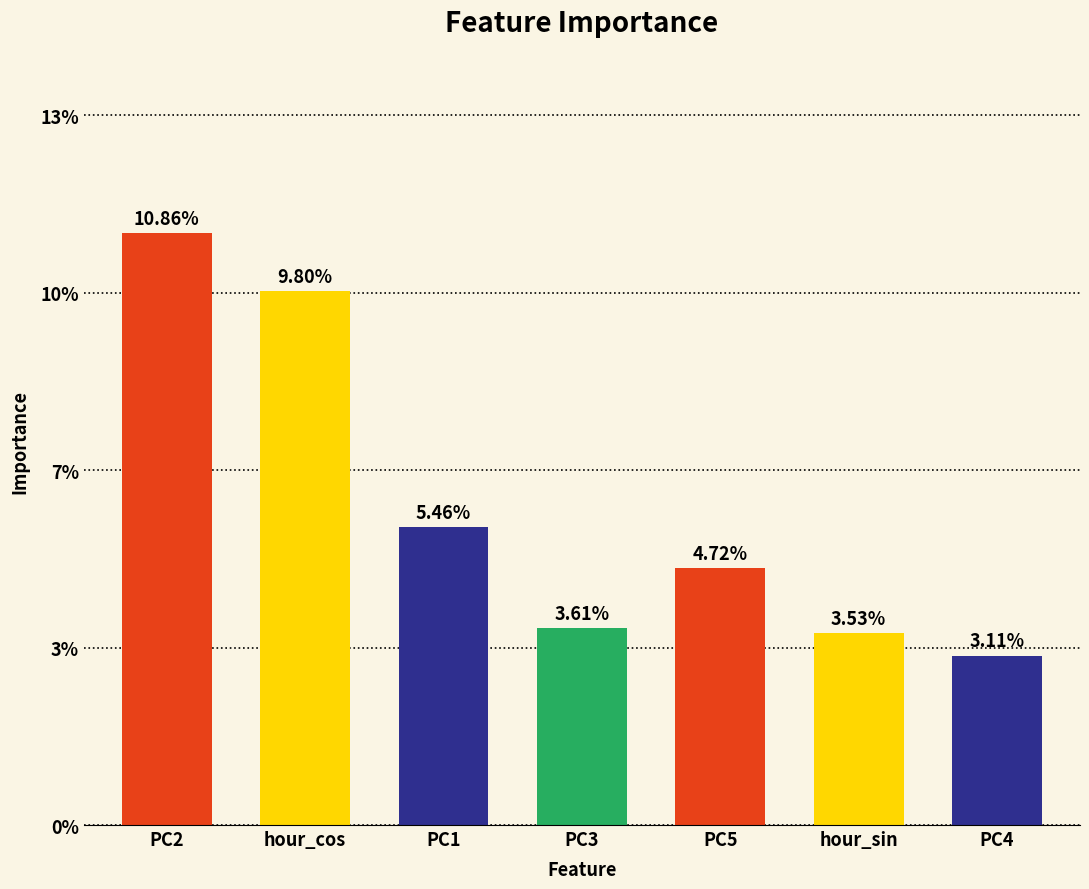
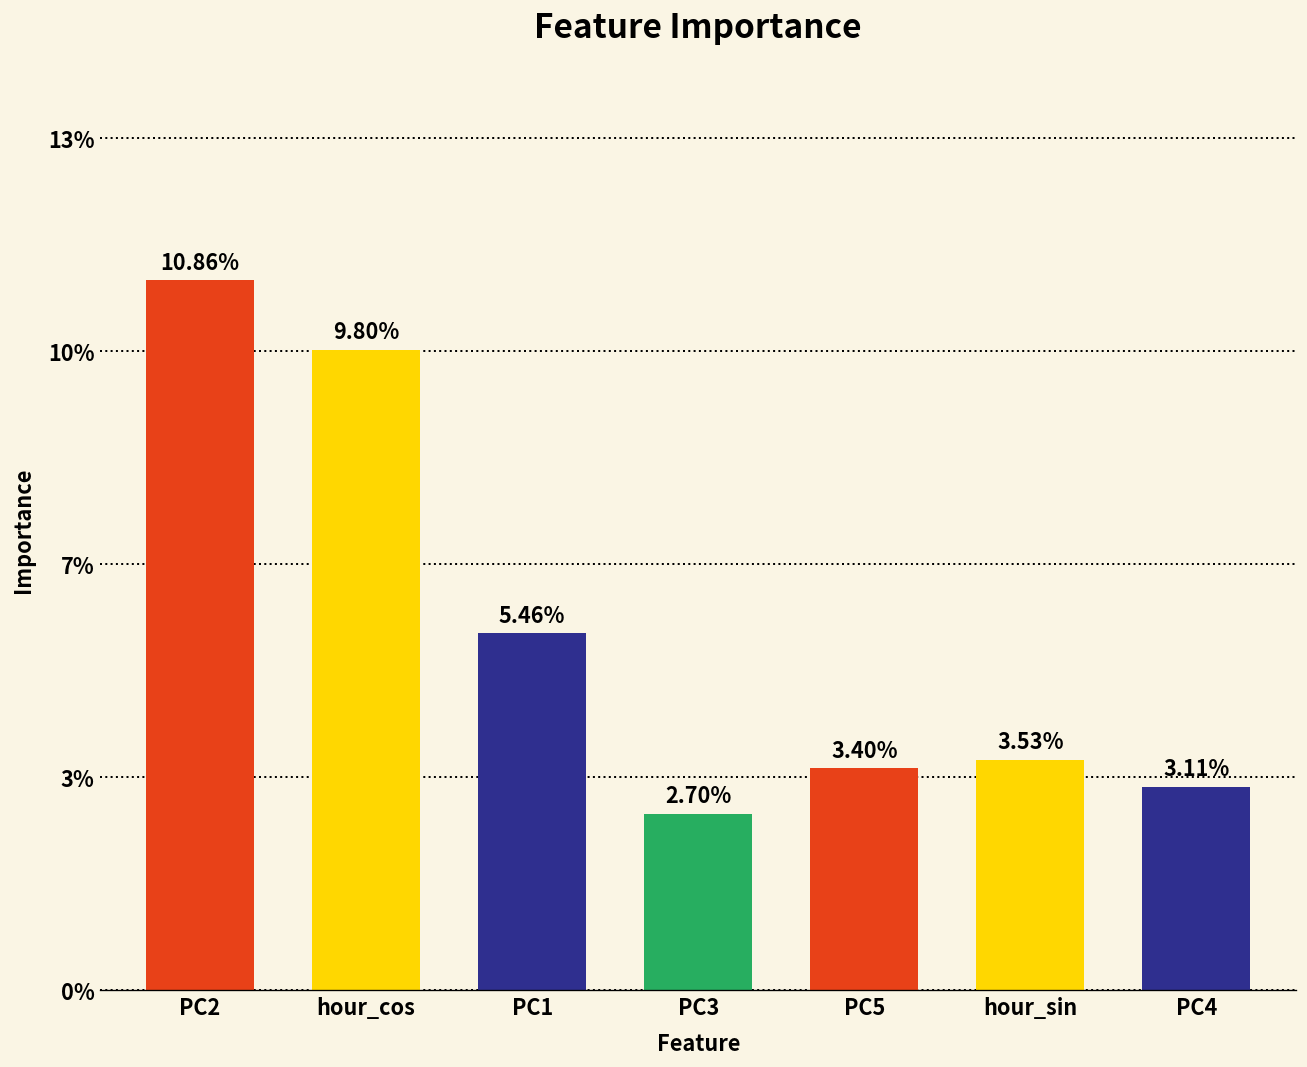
PC3: 3.61% -> 2.70%
PC5: 4.72% -> 3.40%
